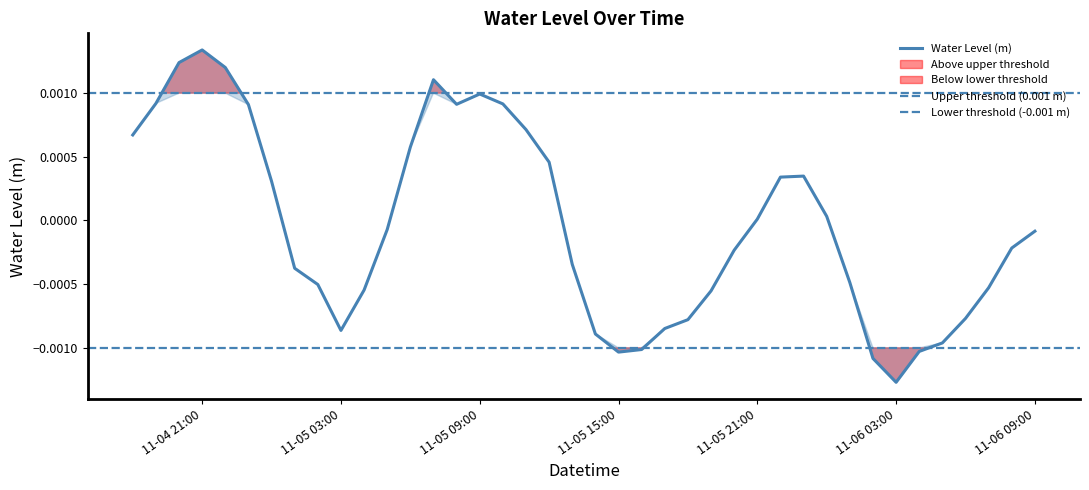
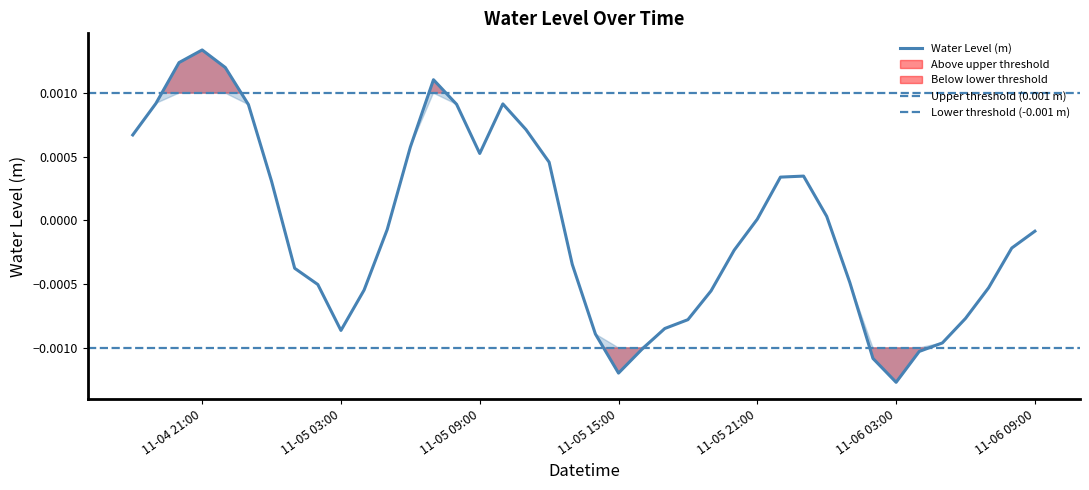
11-05 09:00: 0.00099 -> 0.00053
11-05 15:00: -0.00103 -> -0.00120
